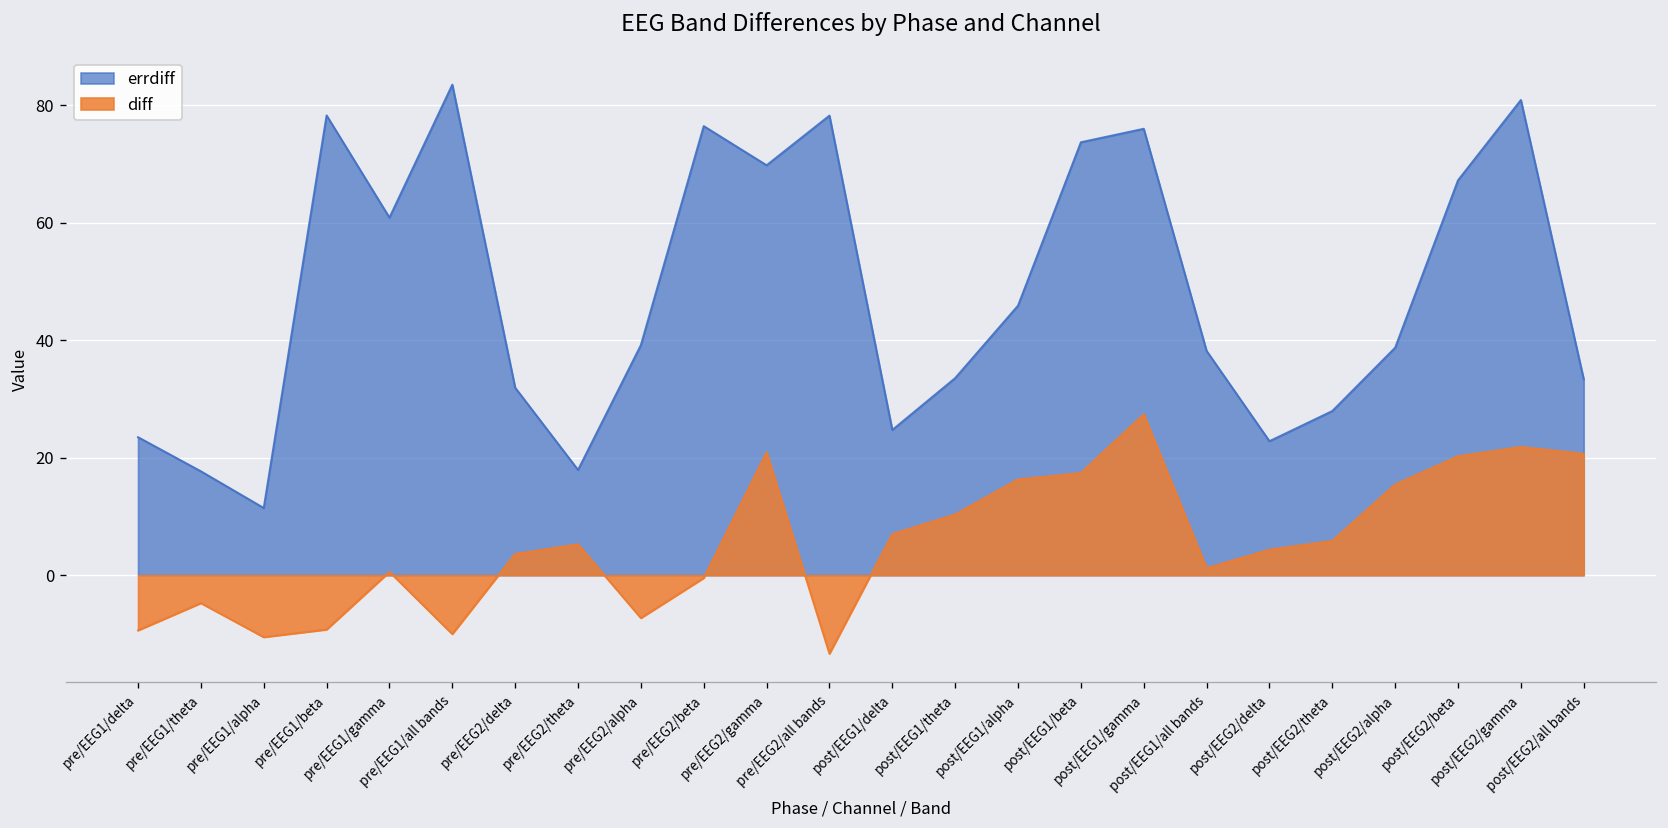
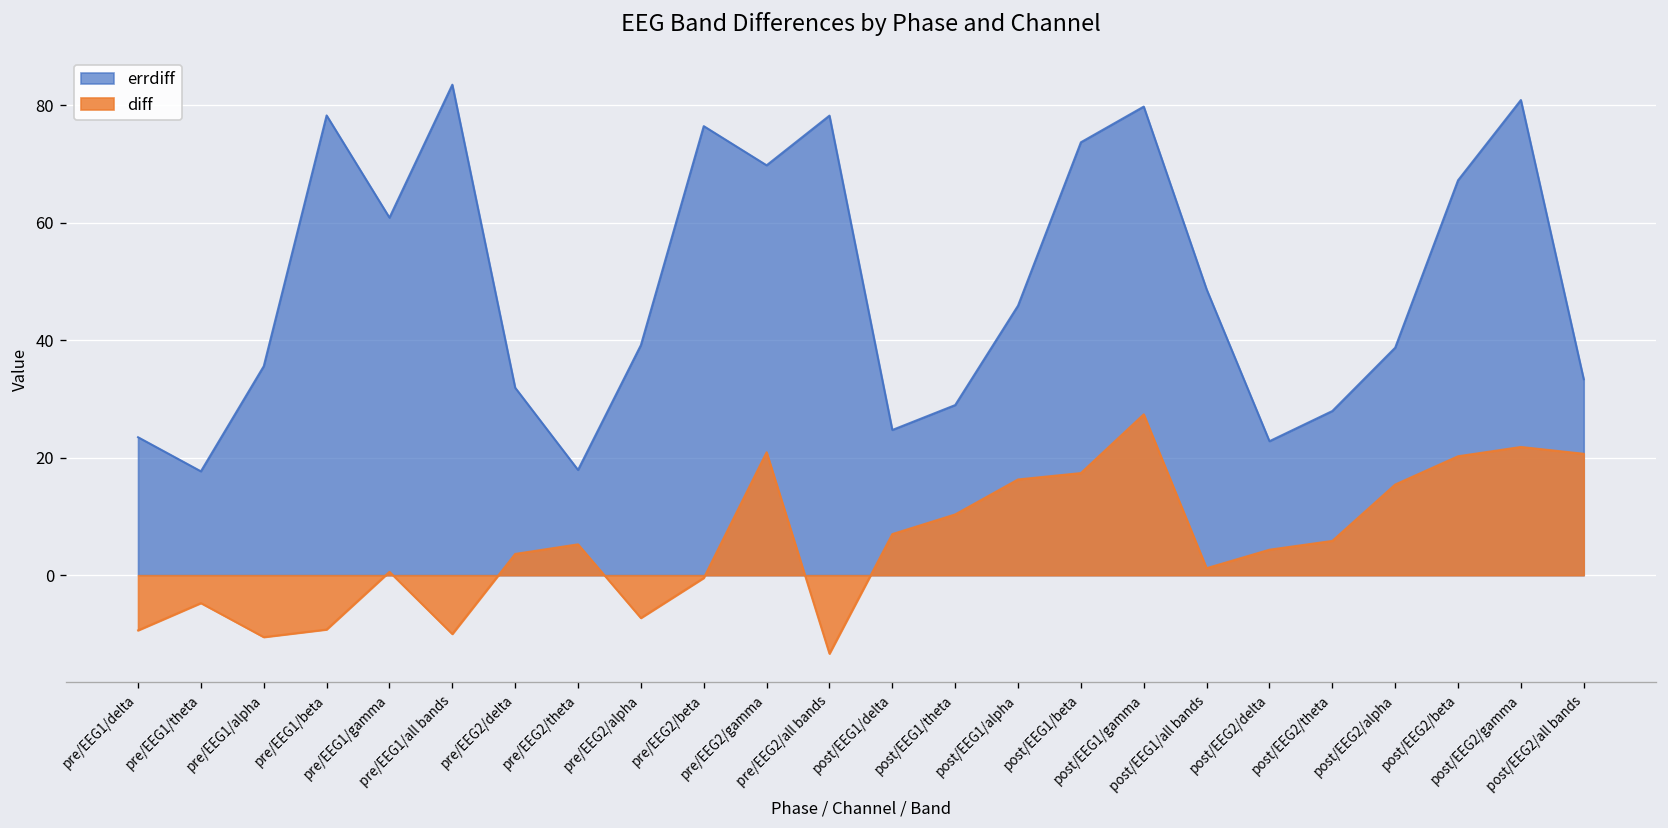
errdiff, pre/EEG1/alpha: 11 -> 36
errdiff, post/EEG1/theta: 34 -> 29
errdiff, post/EEG1/gamma: 76 -> 80
errdiff, post/EEG1/all bands: 38 -> 49
